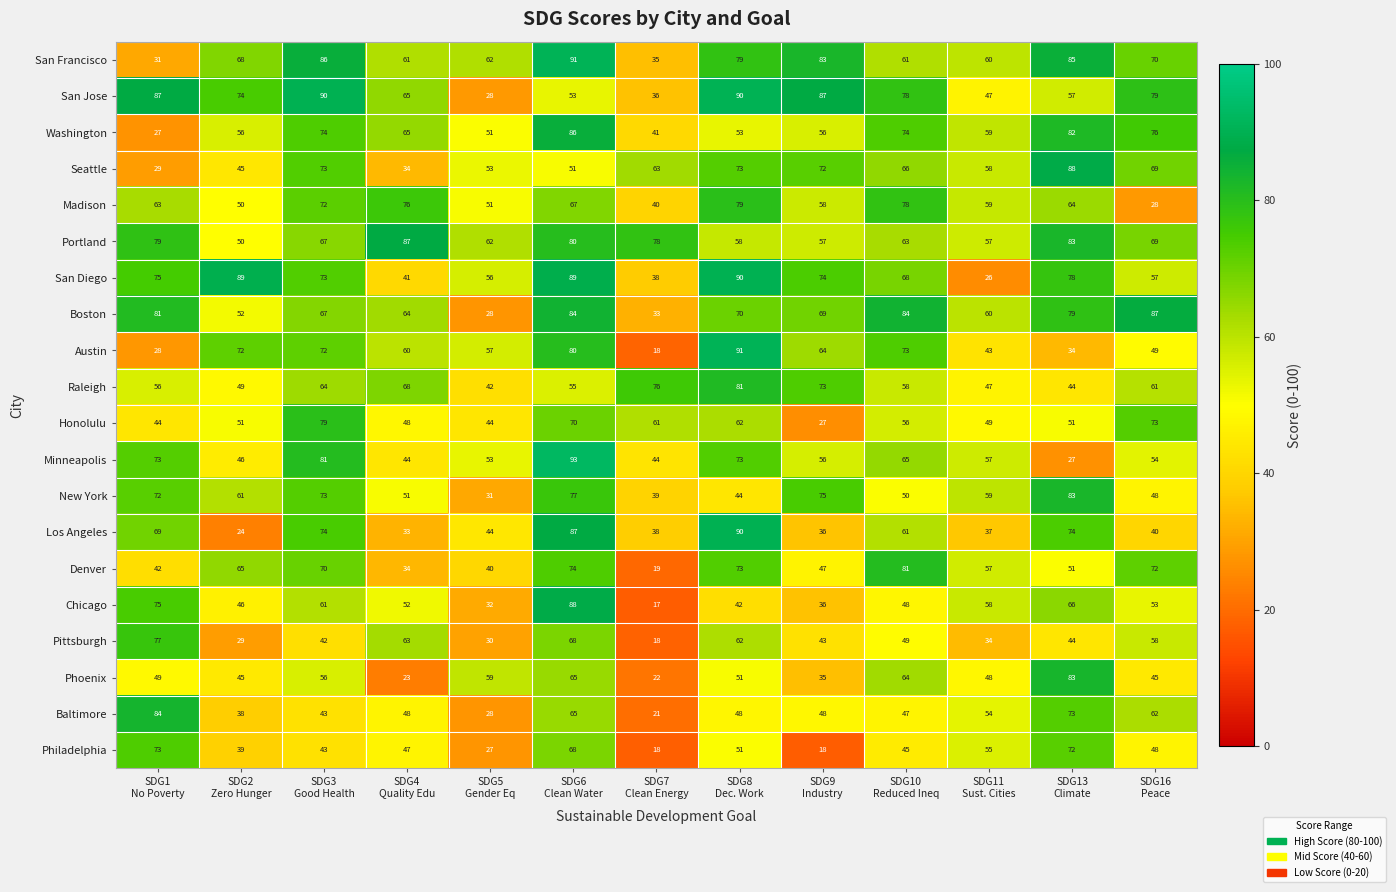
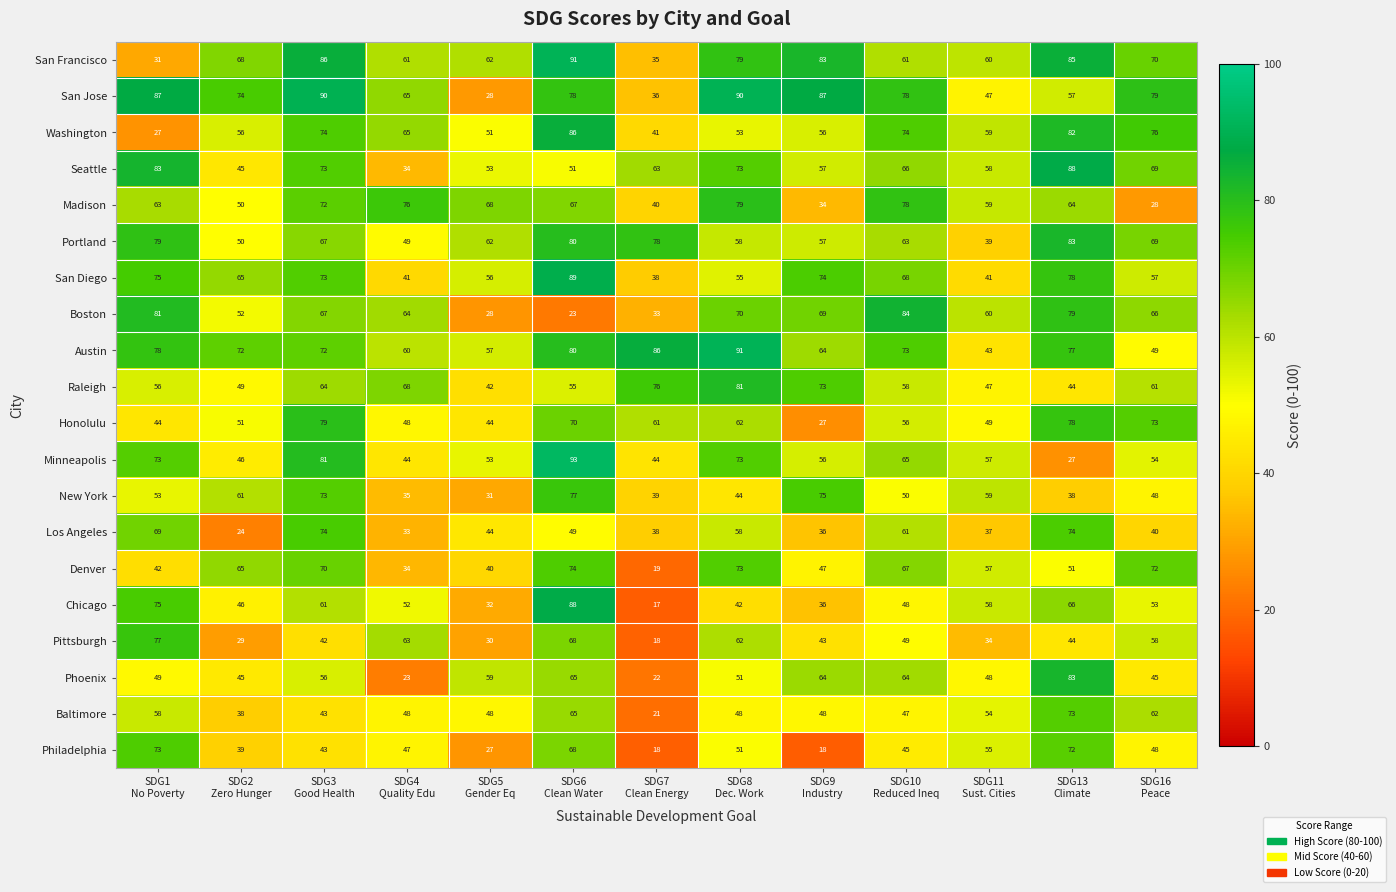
San Jose, SDG6 Clean Water: 53 -> 78
Seattle, SDG1 No Poverty: 29 -> 83
Seattle, SDG9 Industry: 72 -> 57
Madison, SDG5 Gender Eq: 51 -> 68
Madison, SDG9 Industry: 58 -> 34
Portland, SDG4 Quality Edu: 87 -> 49
Portland, SDG11 Sust. Cities: 57 -> 39
San Diego, SDG2 Zero Hunger: 89 -> 65
San Diego, SDG8 Dec. Work: 90 -> 55
San Diego, SDG11 Sust. Cities: 26 -> 41
Boston, SDG6 Clean Water: 84 -> 23
Boston, SDG16 Peace: 87 -> 66
Austin, SDG1 No Poverty: 28 -> 78
Austin, SDG7 Clean Energy: 18 -> 86
Austin, SDG13 Climate: 34 -> 77
Honolulu, SDG13 Climate: 51 -> 78
New York, SDG1 No Poverty: 72 -> 53
New York, SDG4 Quality Edu: 51 -> 35
New York, SDG13 Climate: 83 -> 38
Los Angeles, SDG6 Clean Water: 87 -> 49
Los Angeles, SDG8 Dec. Work: 90 -> 58
Denver, SDG10 Reduced Ineq: 81 -> 67
Phoenix, SDG9 Industry: 35 -> 64
Baltimore, SDG1 No Poverty: 84 -> 58
Baltimore, SDG5 Gender Eq: 28 -> 48
